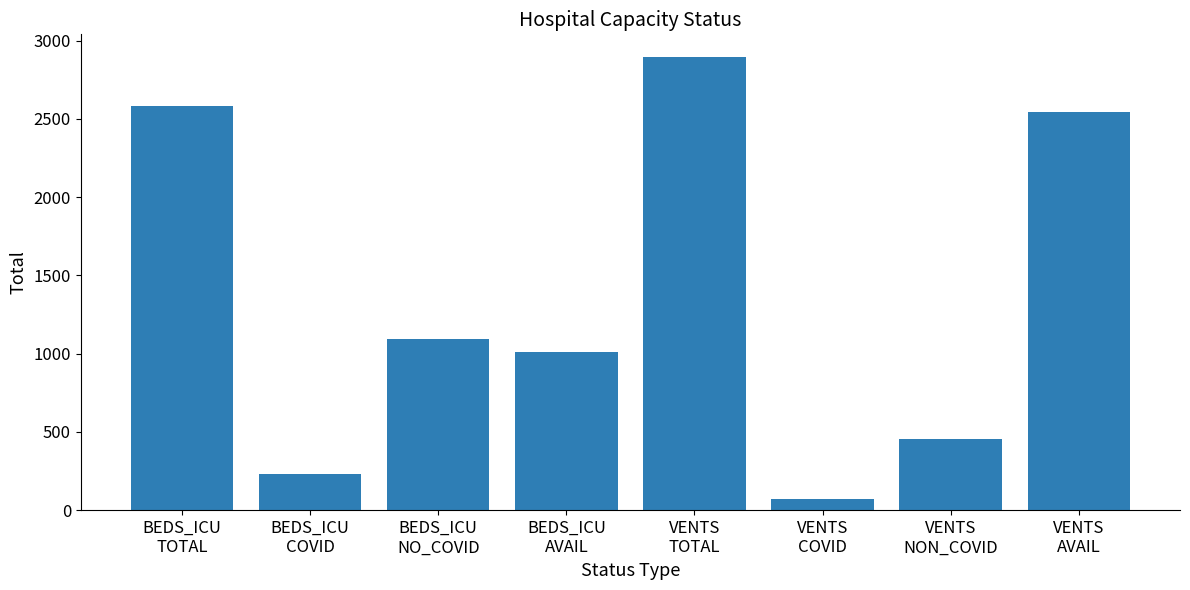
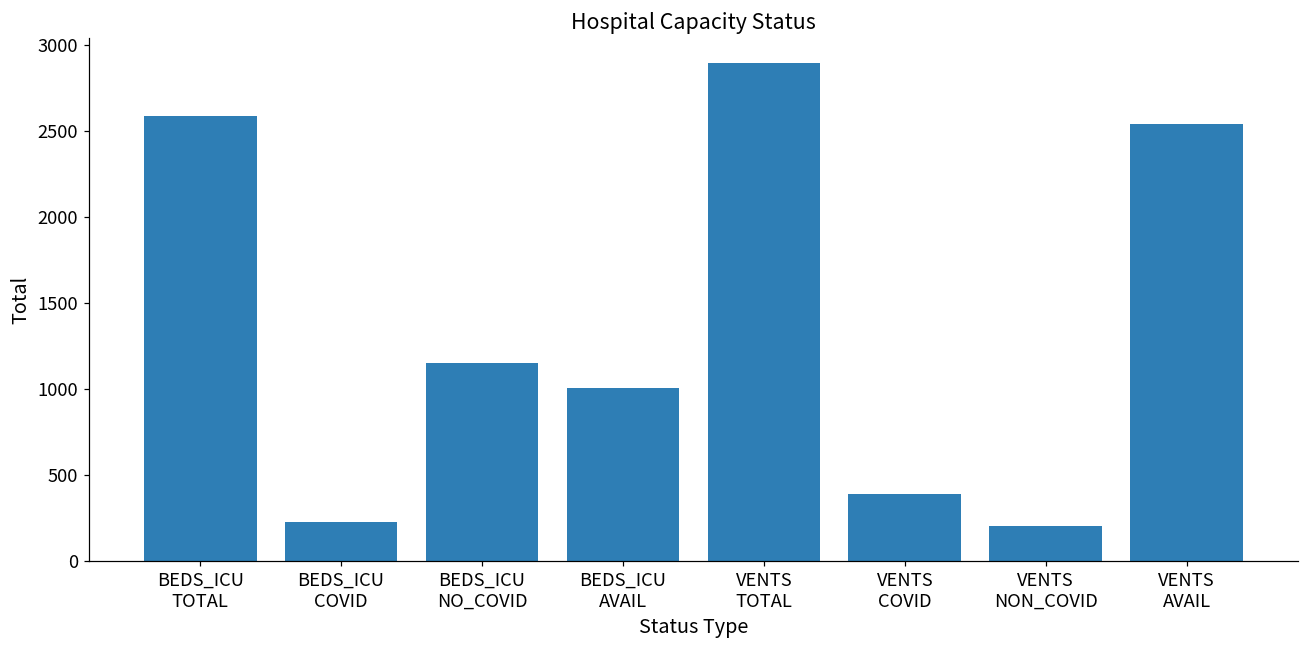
BEDS_ICU NO_COVID: 1090 -> 1150
VENTS COVID: 70 -> 390
VENTS NON_COVID: 450 -> 210
